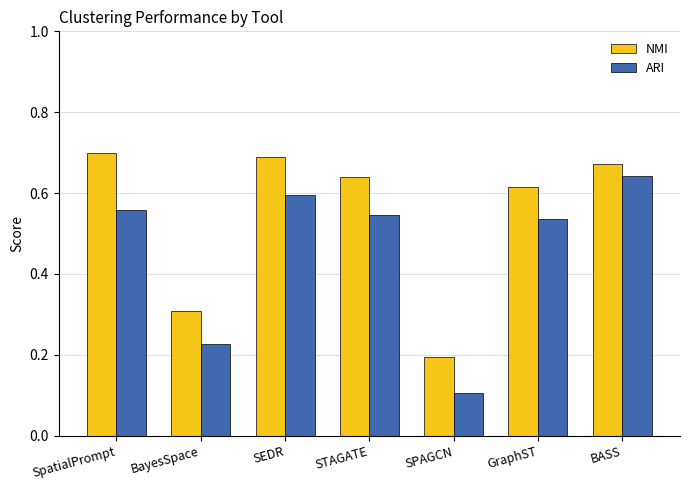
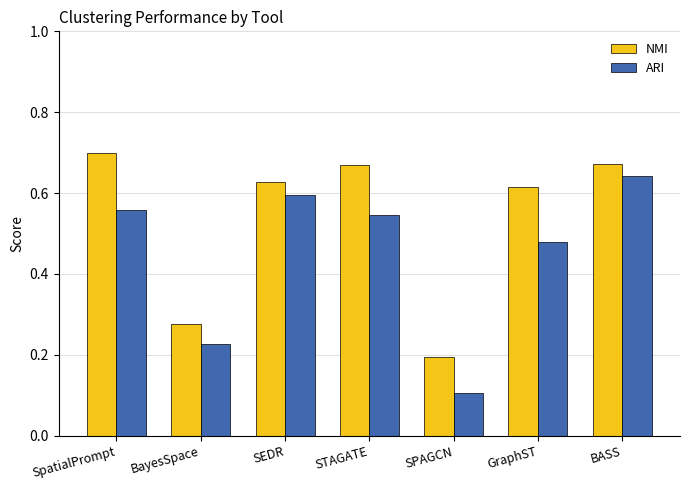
NMI, BayesSpace: 0.31 -> 0.28
NMI, SEDR: 0.69 -> 0.63
NMI, STAGATE: 0.64 -> 0.67
ARI, GraphST: 0.53 -> 0.48
